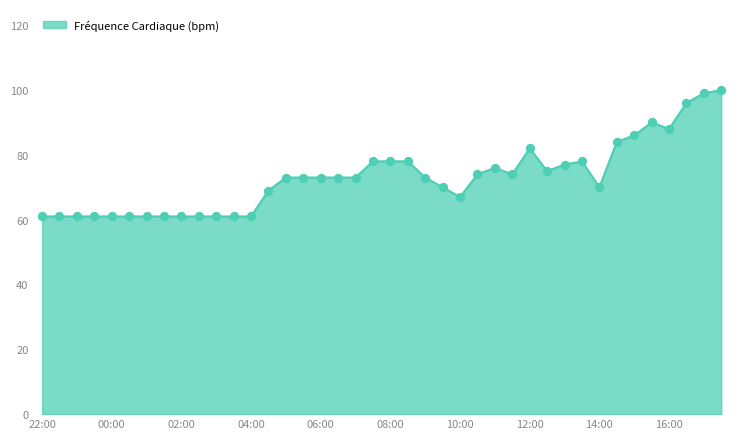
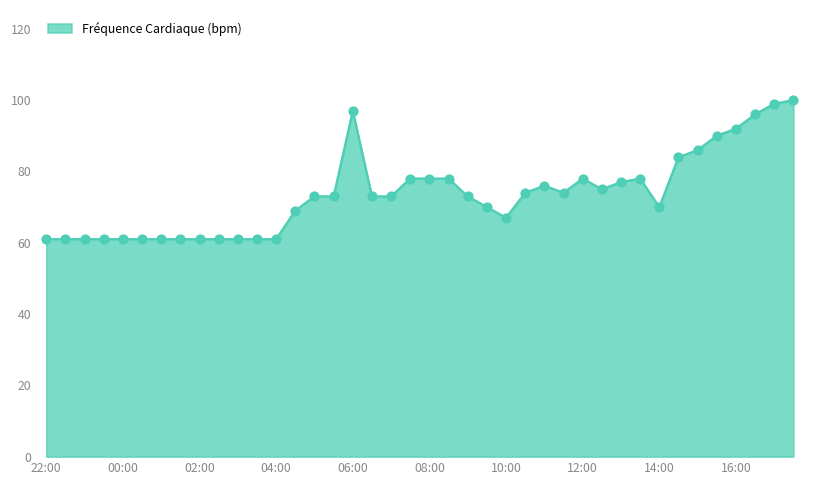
06:00: 73 -> 97
12:00: 82 -> 78
16:00: 88 -> 92
